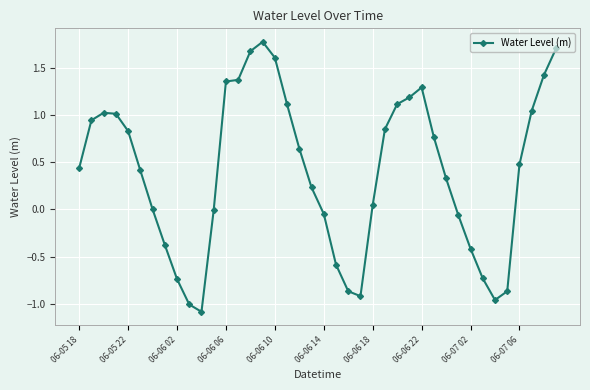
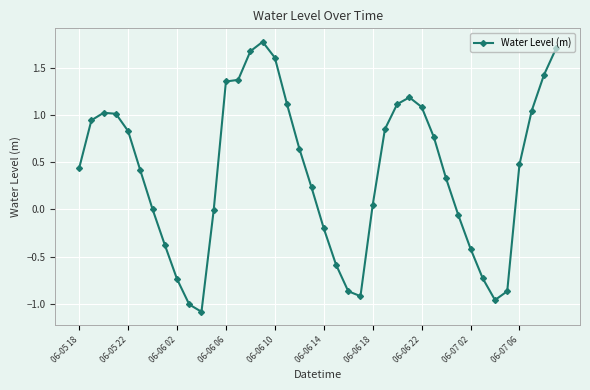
06-06 14: 0.0 -> -0.2
06-06 22: 1.3 -> 1.1
